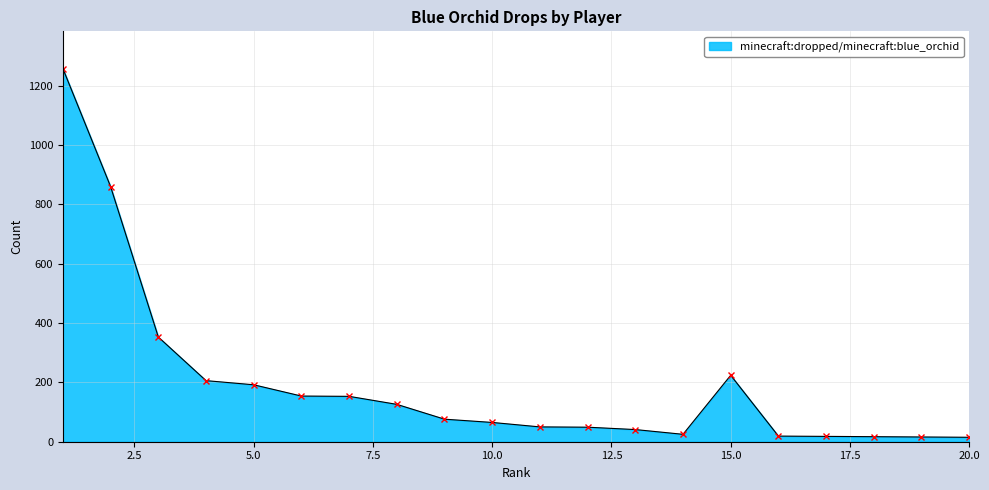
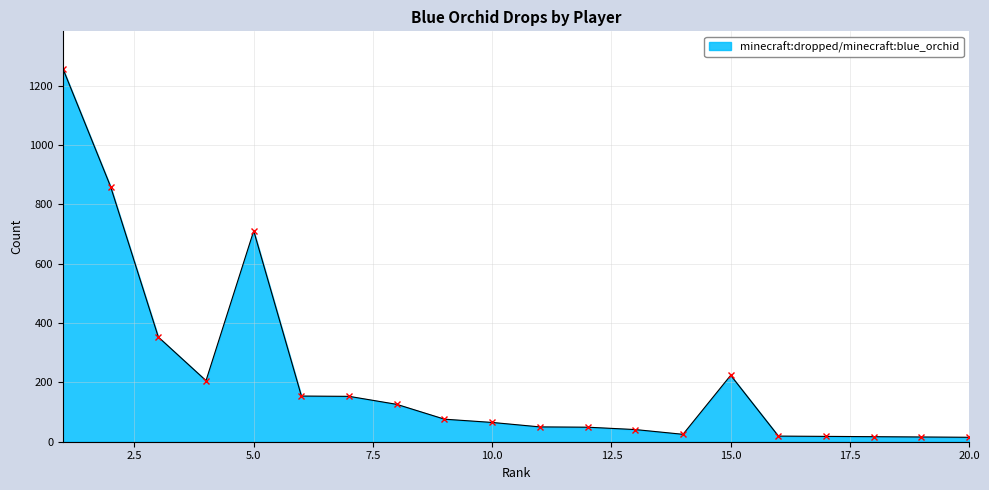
5.0: 190 -> 710
